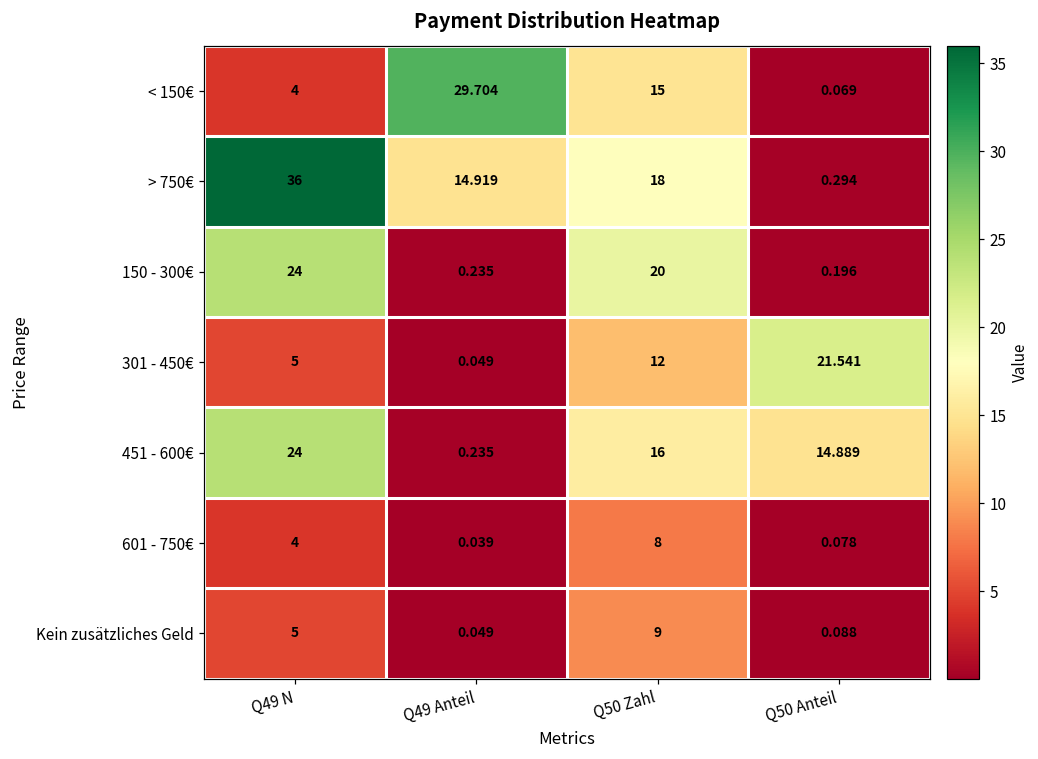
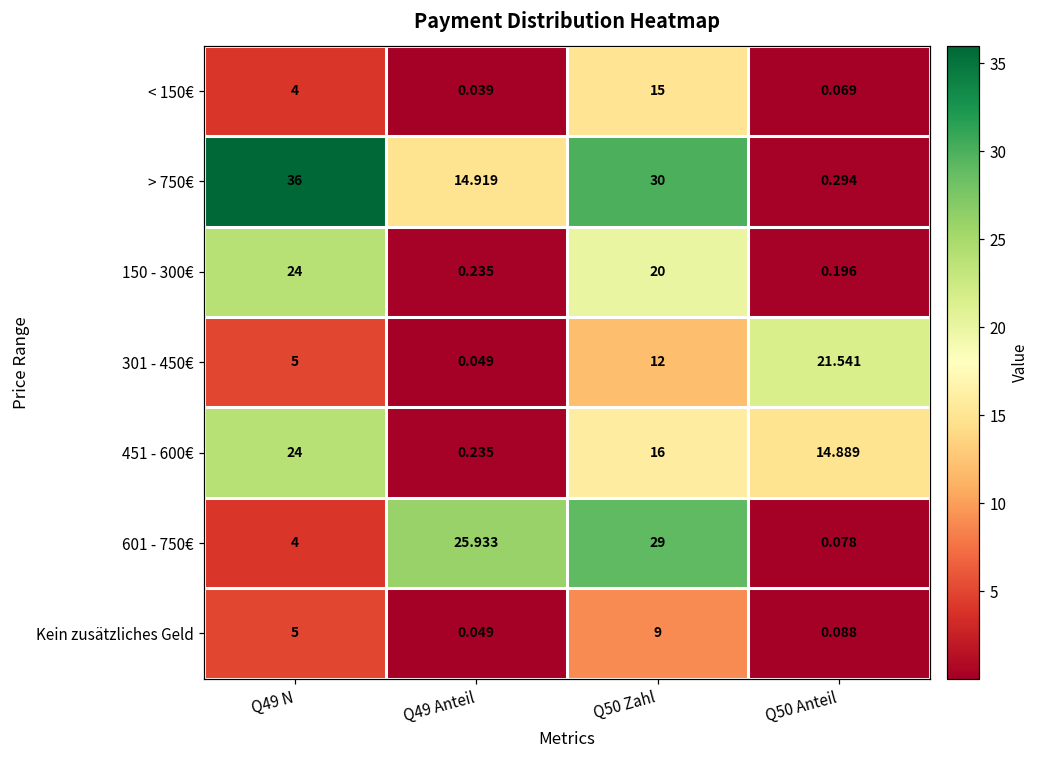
< 150€, Q49 Anteil: 29.704 -> 0.039
> 750€, Q50 Zahl: 18 -> 30
601 - 750€, Q49 Anteil: 0.039 -> 25.933
601 - 750€, Q50 Zahl: 8 -> 29
